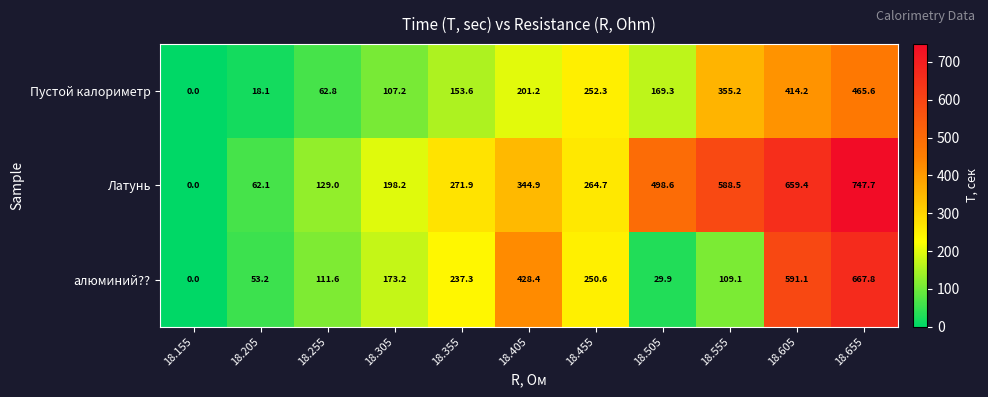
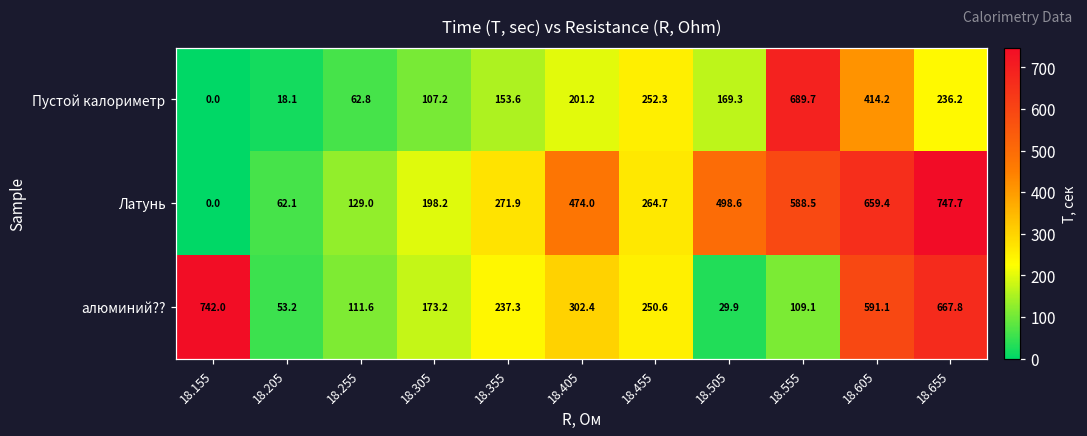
Пустой калориметр, 18.555: 355.2 -> 689.7
Пустой калориметр, 18.655: 465.6 -> 236.2
Латунь, 18.405: 344.9 -> 474.0
алюминий??, 18.155: 0.0 -> 742.0
алюминий??, 18.405: 428.4 -> 302.4
